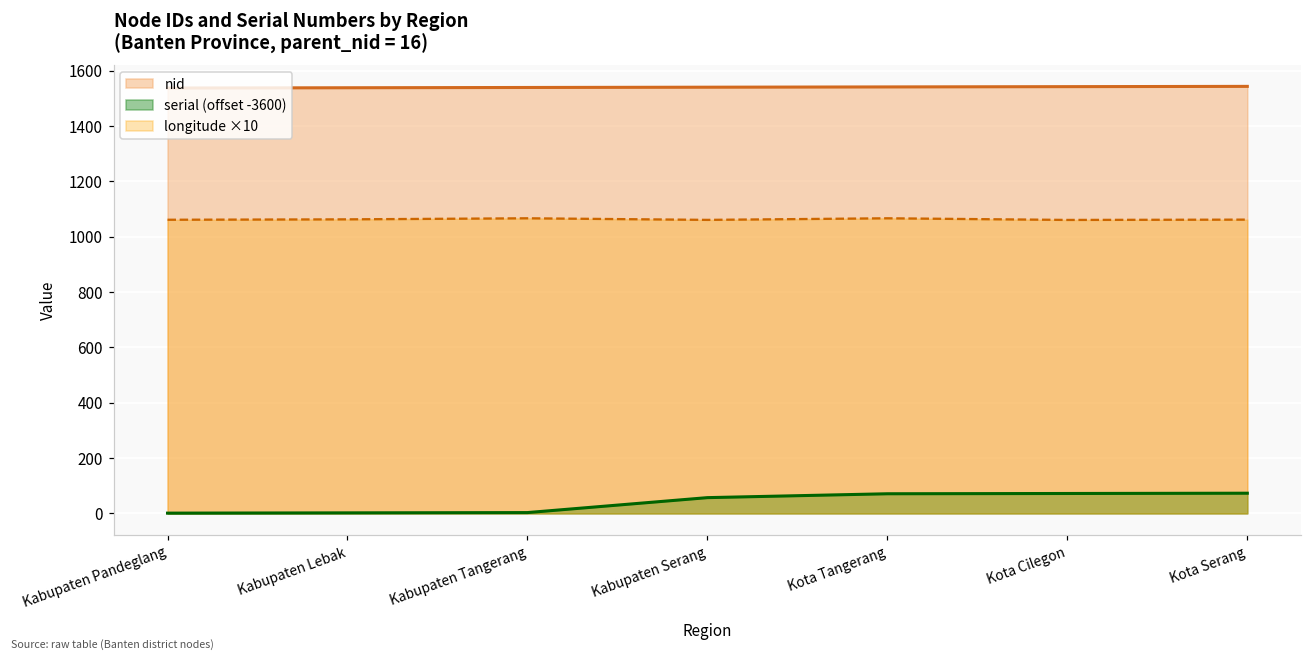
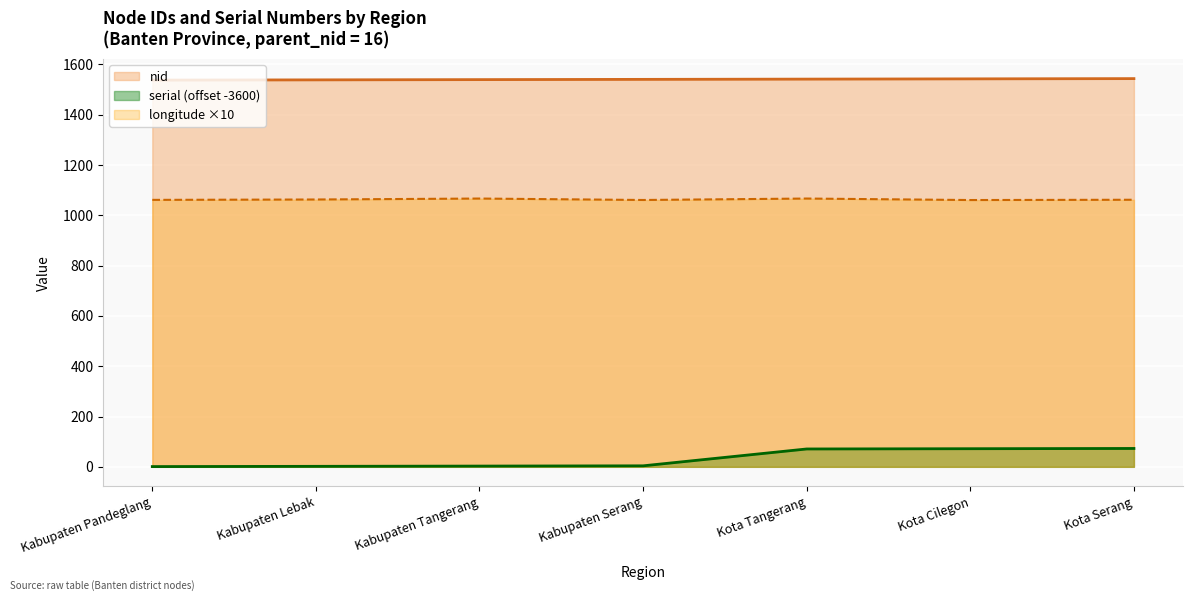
serial (offset -3600), Kabupaten Serang: 60 -> 0
